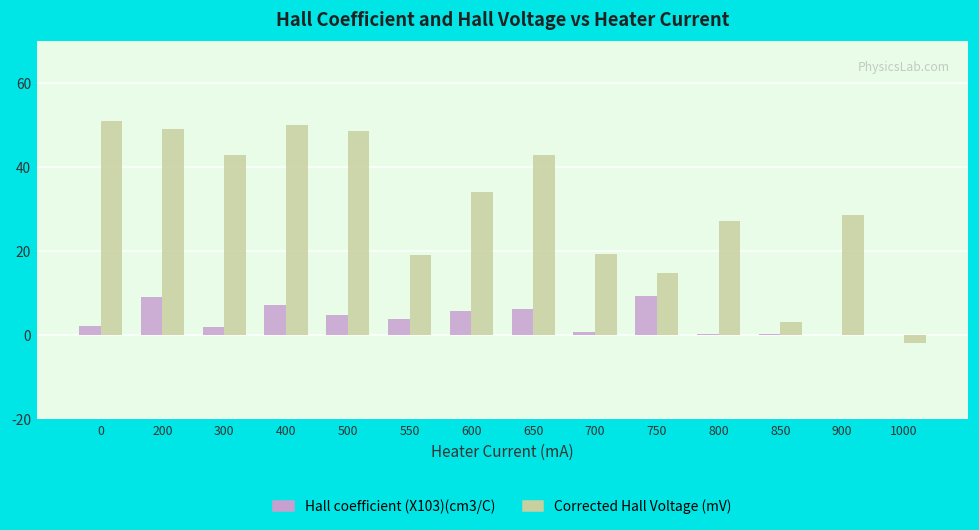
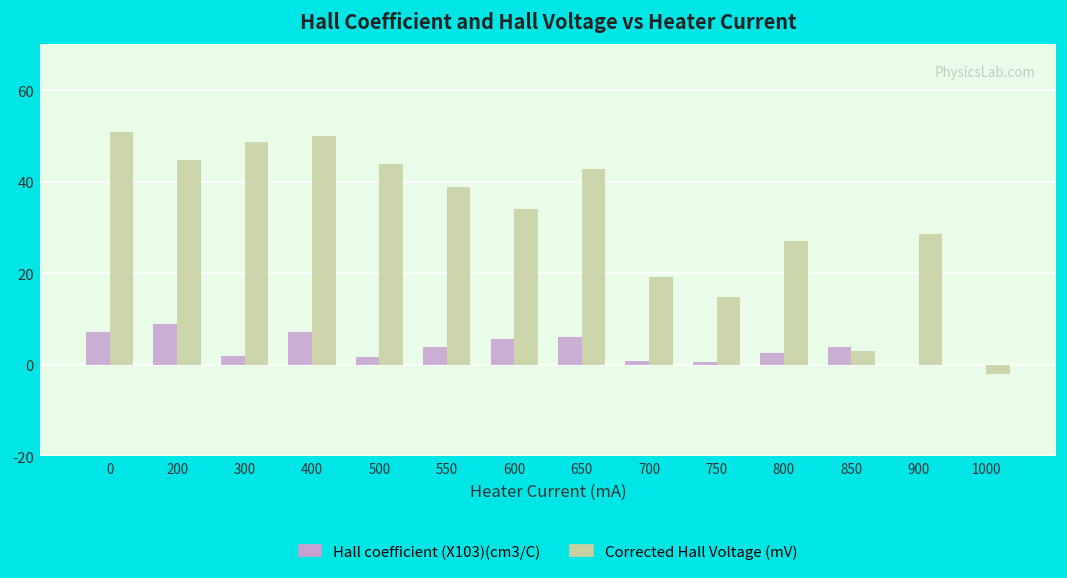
Hall coefficient (X103)(cm3/C), 0: 2 -> 7
Corrected Hall Voltage (mV), 200: 49 -> 45
Corrected Hall Voltage (mV), 300: 43 -> 49
Hall coefficient (X103)(cm3/C), 500: 5 -> 2
Corrected Hall Voltage (mV), 500: 49 -> 44
Corrected Hall Voltage (mV), 550: 19 -> 39
Hall coefficient (X103)(cm3/C), 750: 9 -> 1
Hall coefficient (X103)(cm3/C), 800: 0 -> 3
Hall coefficient (X103)(cm3/C), 850: 0 -> 4
